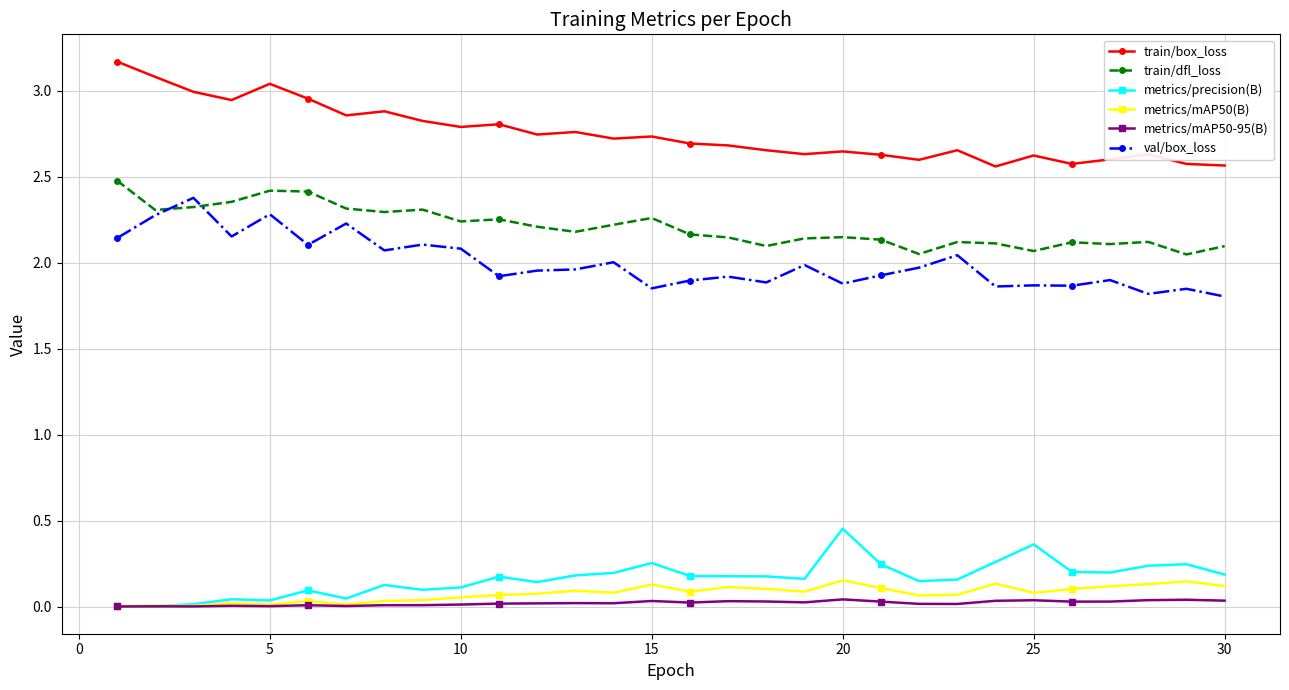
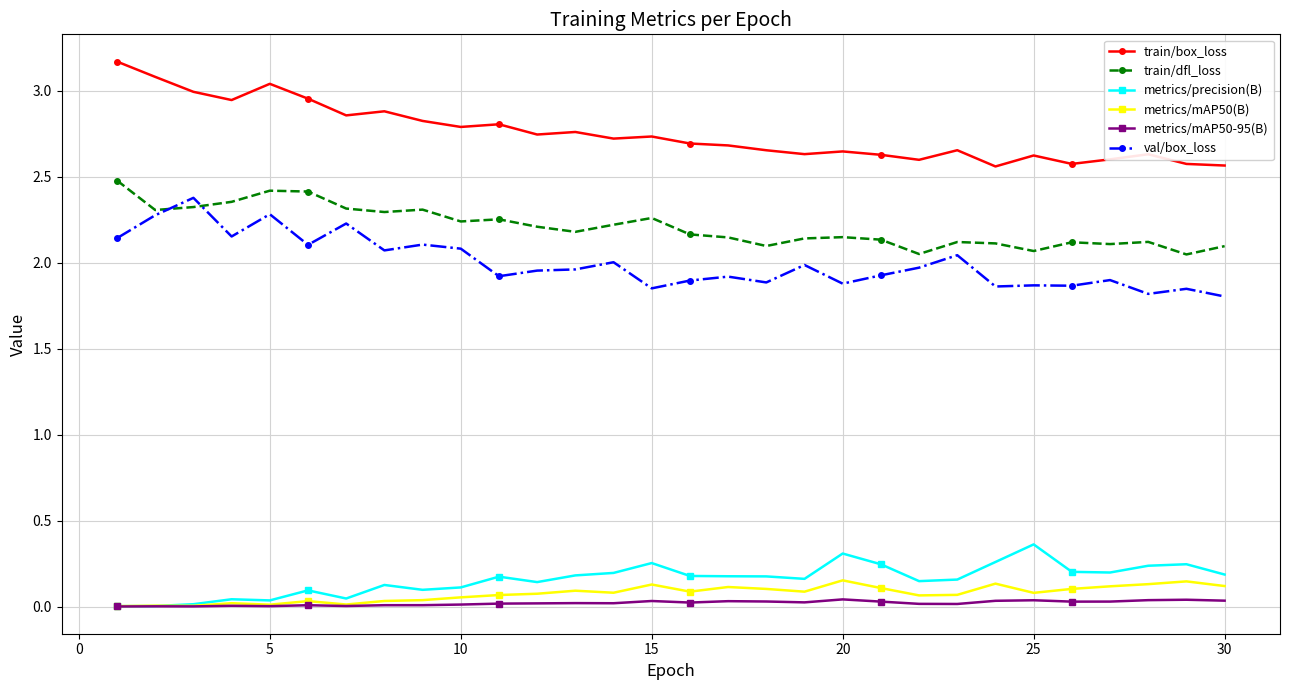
metrics/precision(B), 20: 0.45 -> 0.31
